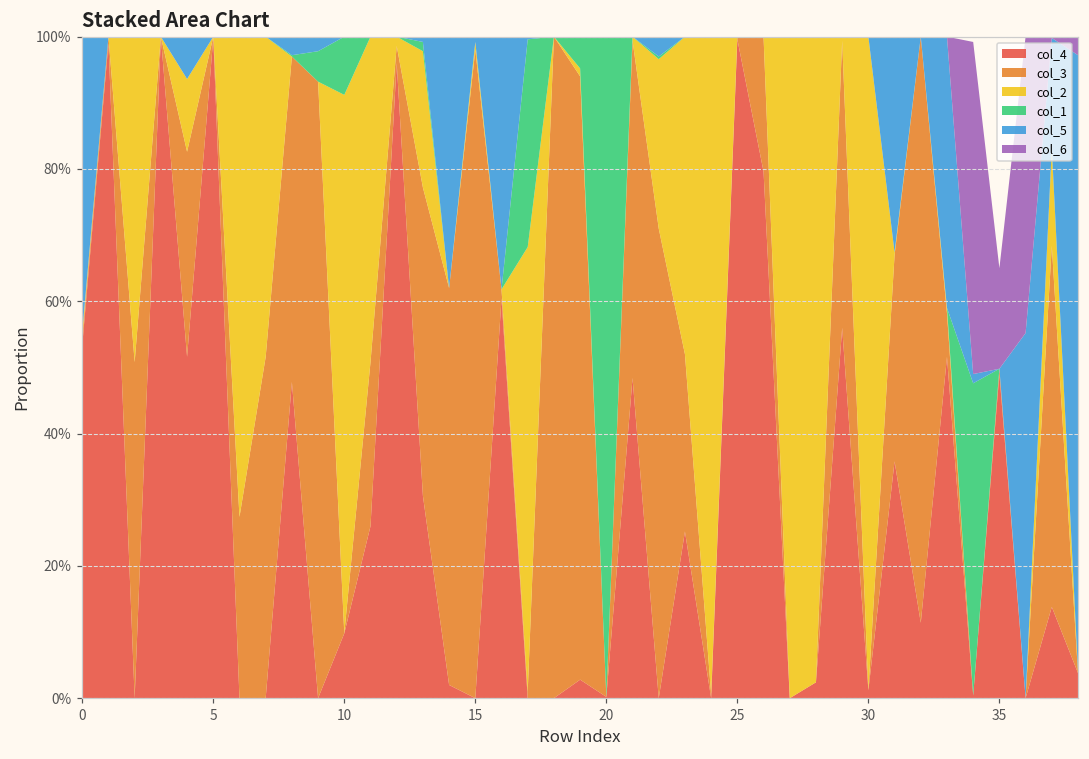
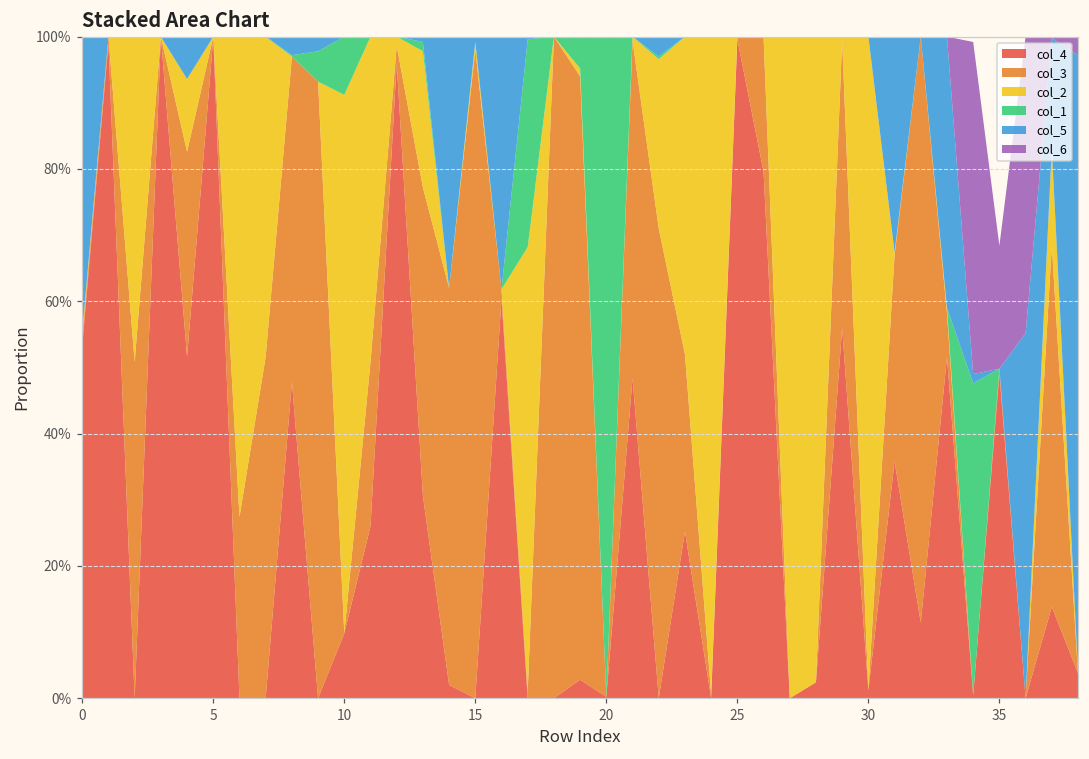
col_6, 35: 15% -> 19%
